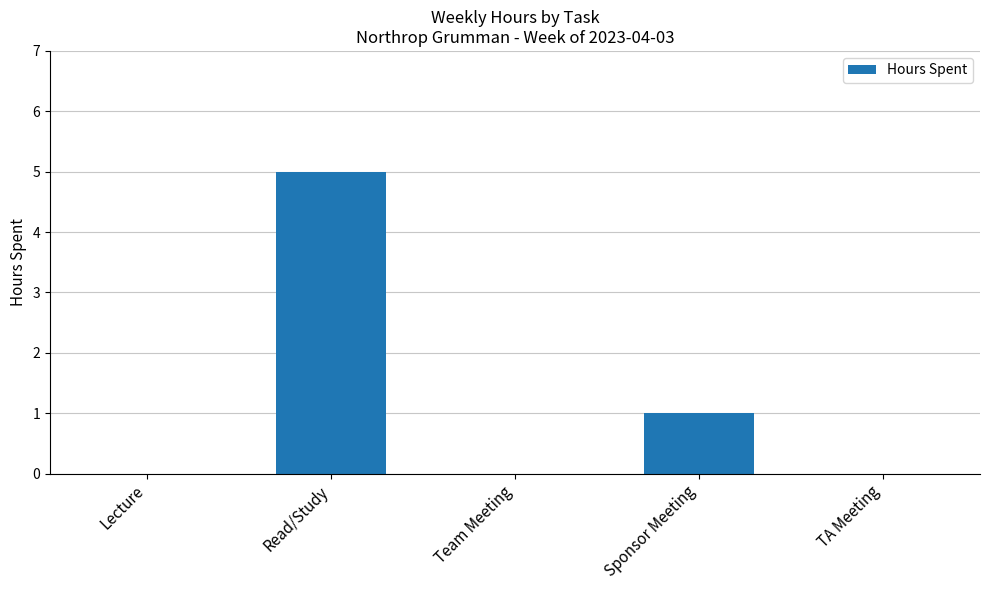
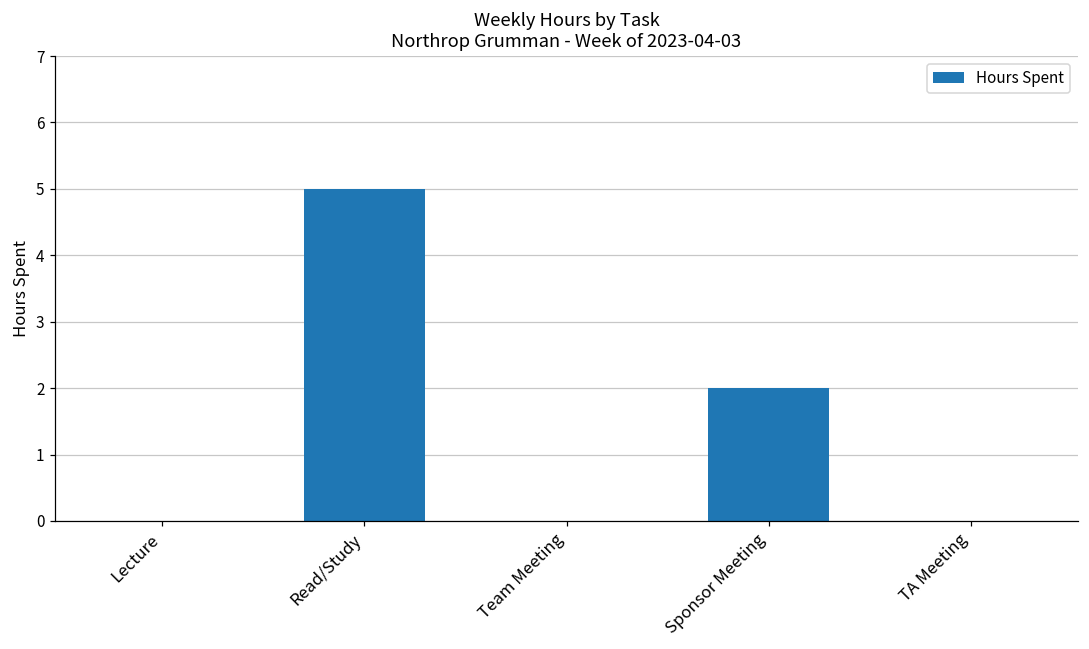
Sponsor Meeting: 1 -> 2
